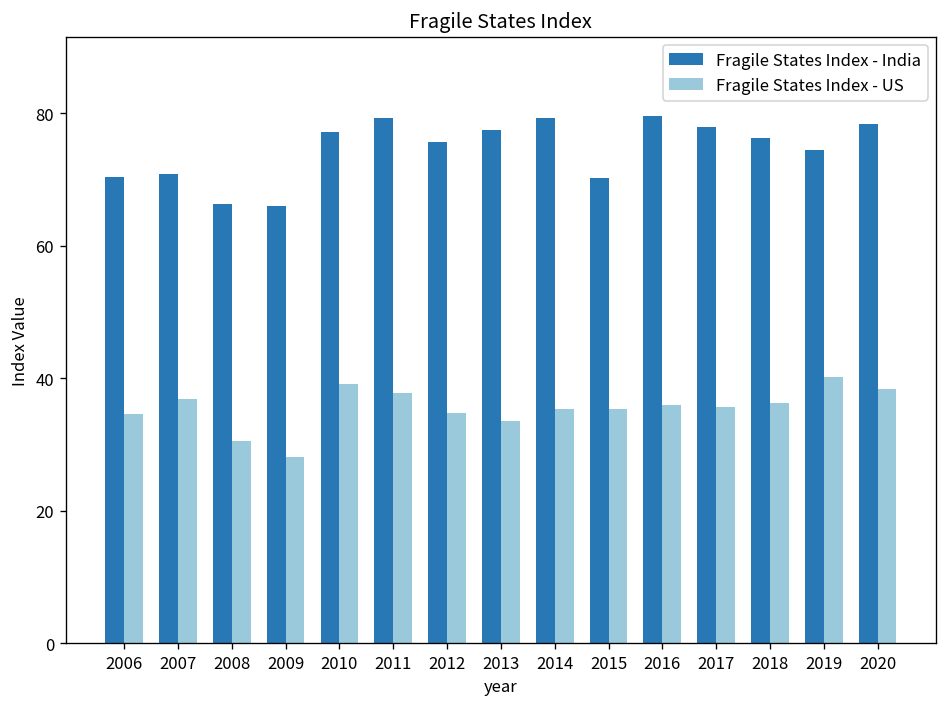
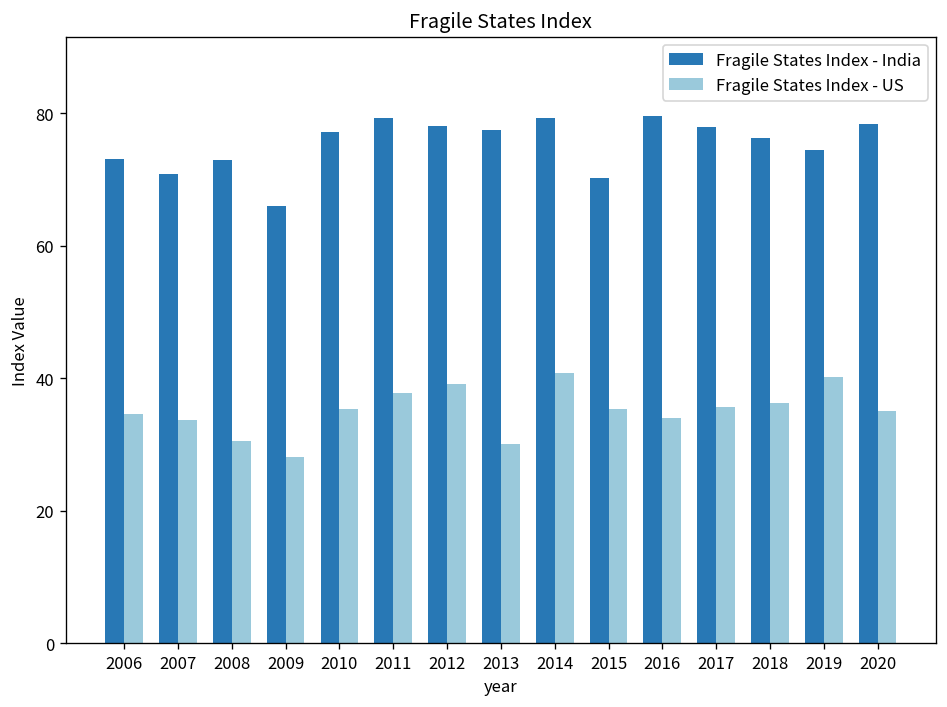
Fragile States Index - India, 2006: 70 -> 73
Fragile States Index - US, 2007: 37 -> 34
Fragile States Index - India, 2008: 66 -> 73
Fragile States Index - US, 2010: 39 -> 35
Fragile States Index - India, 2012: 76 -> 78
Fragile States Index - US, 2012: 35 -> 39
Fragile States Index - US, 2013: 34 -> 30
Fragile States Index - US, 2014: 35 -> 41
Fragile States Index - US, 2016: 36 -> 34
Fragile States Index - US, 2020: 38 -> 35
